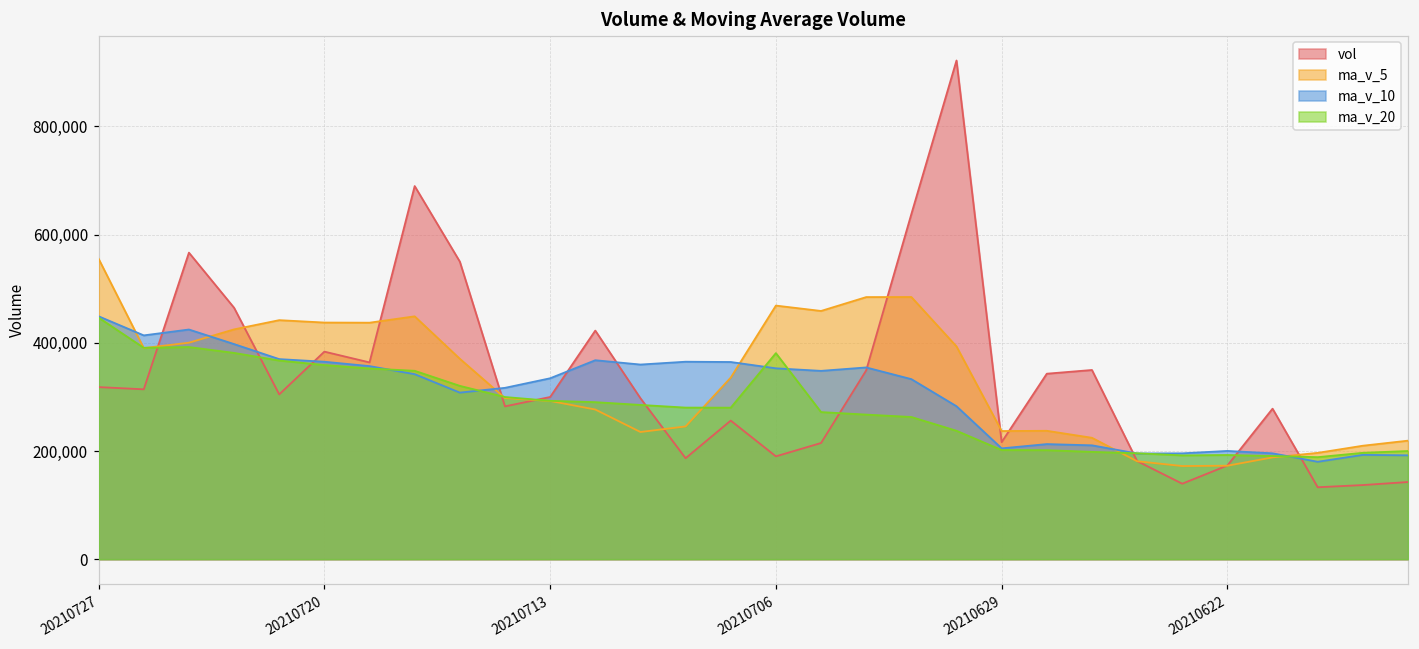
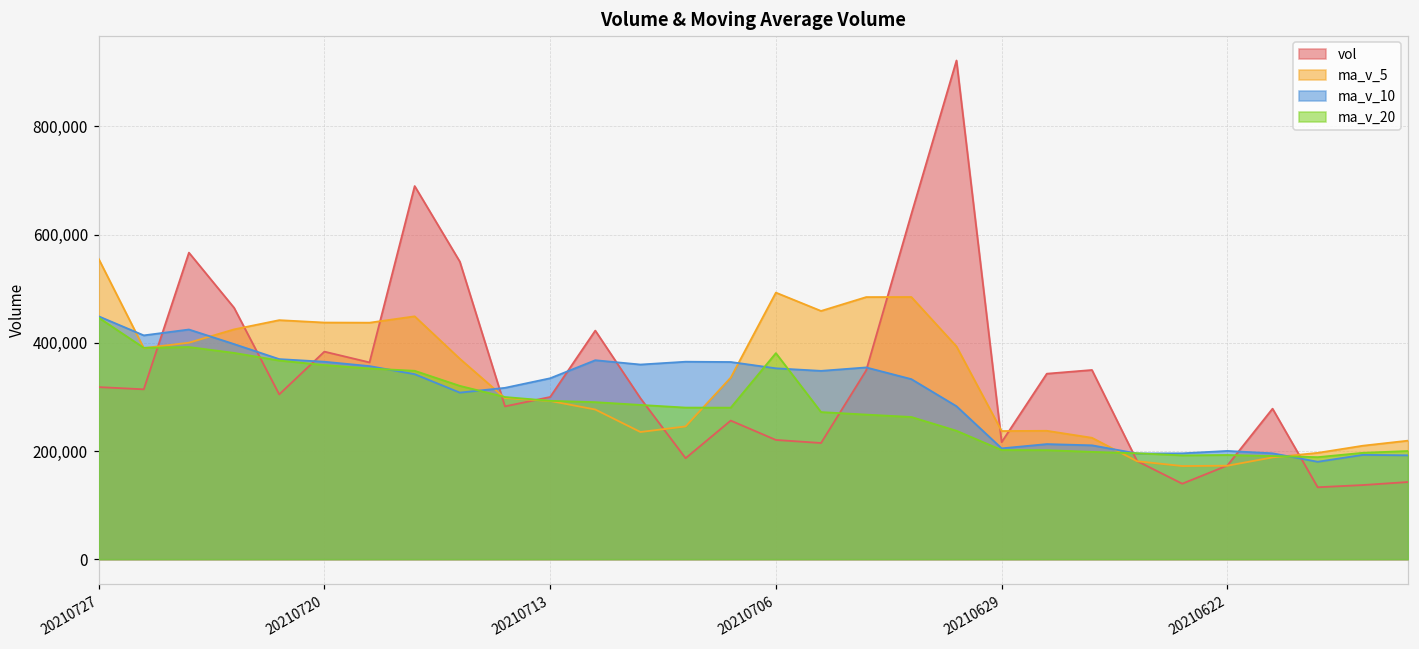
vol, 20210706: 190,000 -> 220,000
ma_v_5, 20210706: 470,000 -> 490,000
